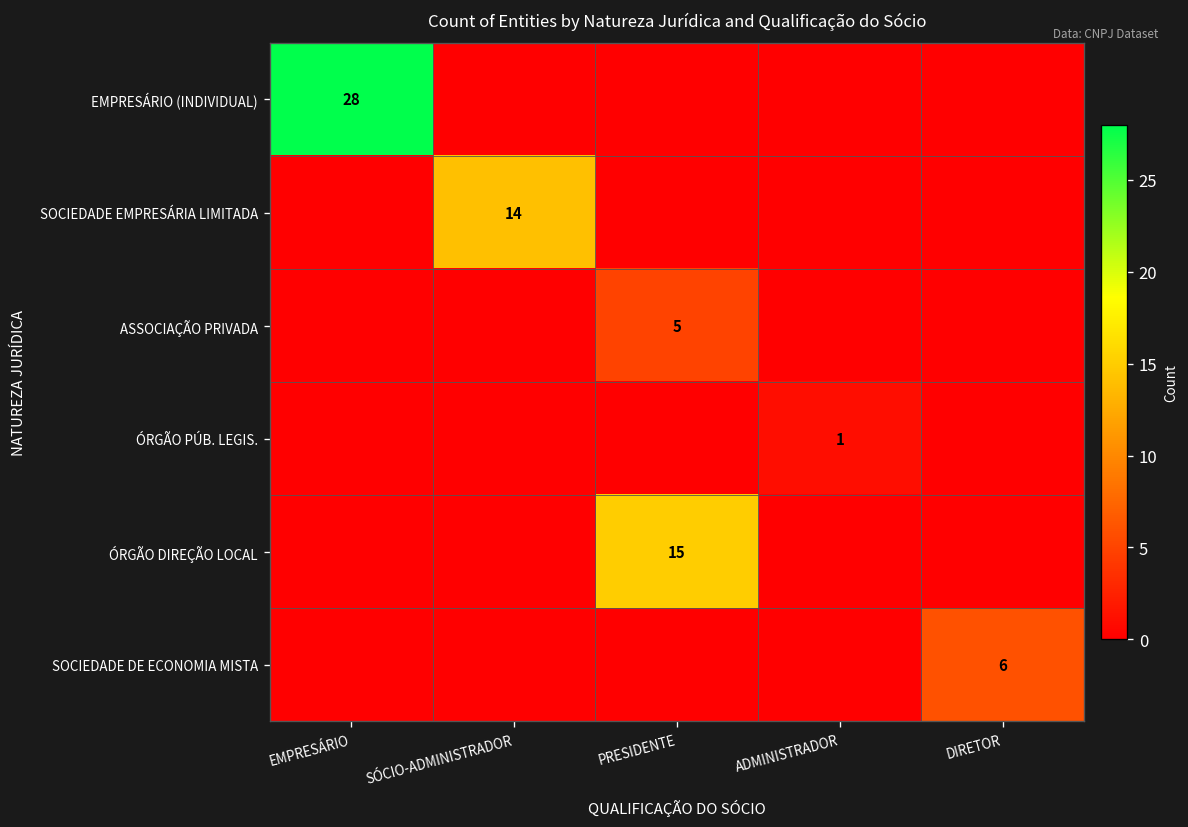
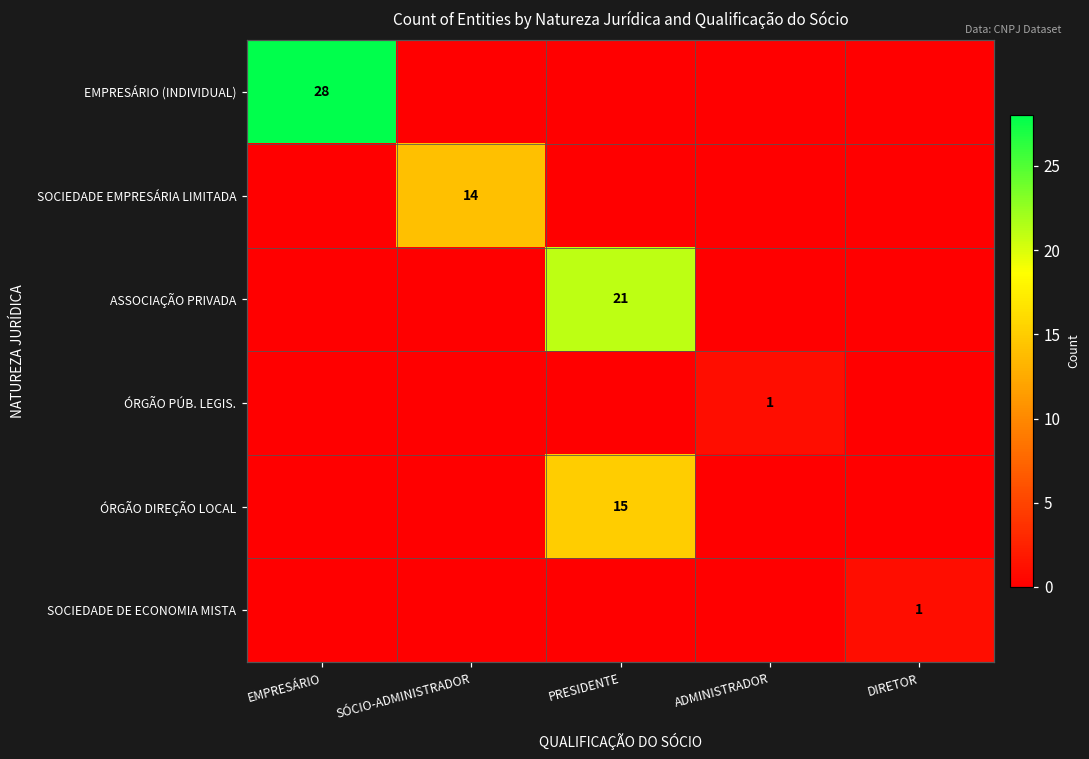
ASSOCIAÇÃO PRIVADA, PRESIDENTE: 5 -> 21
SOCIEDADE DE ECONOMIA MISTA, DIRETOR: 6 -> 1
